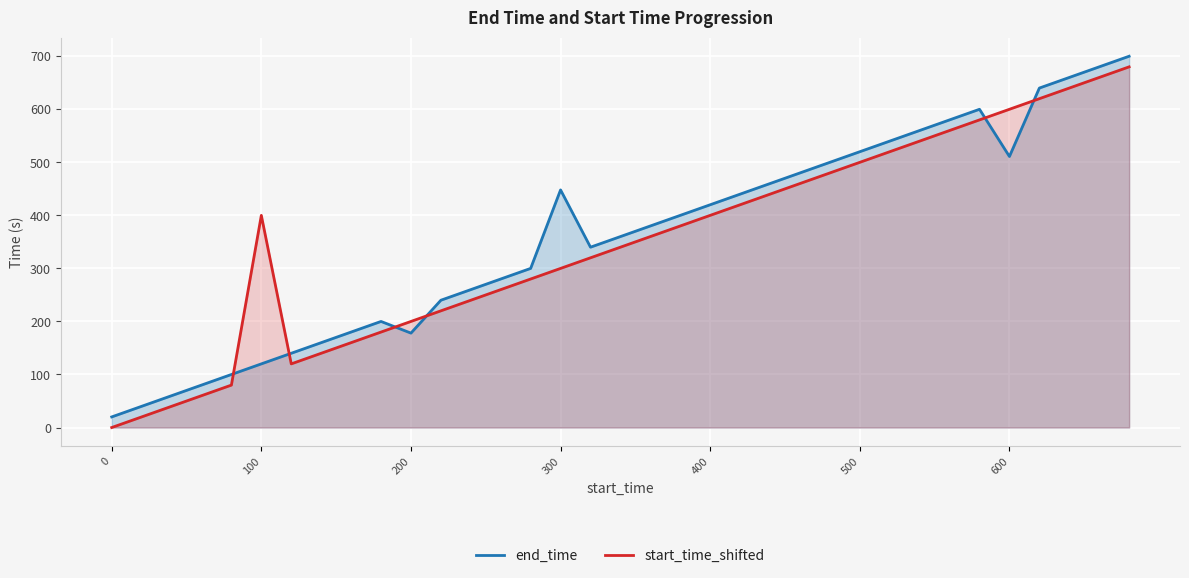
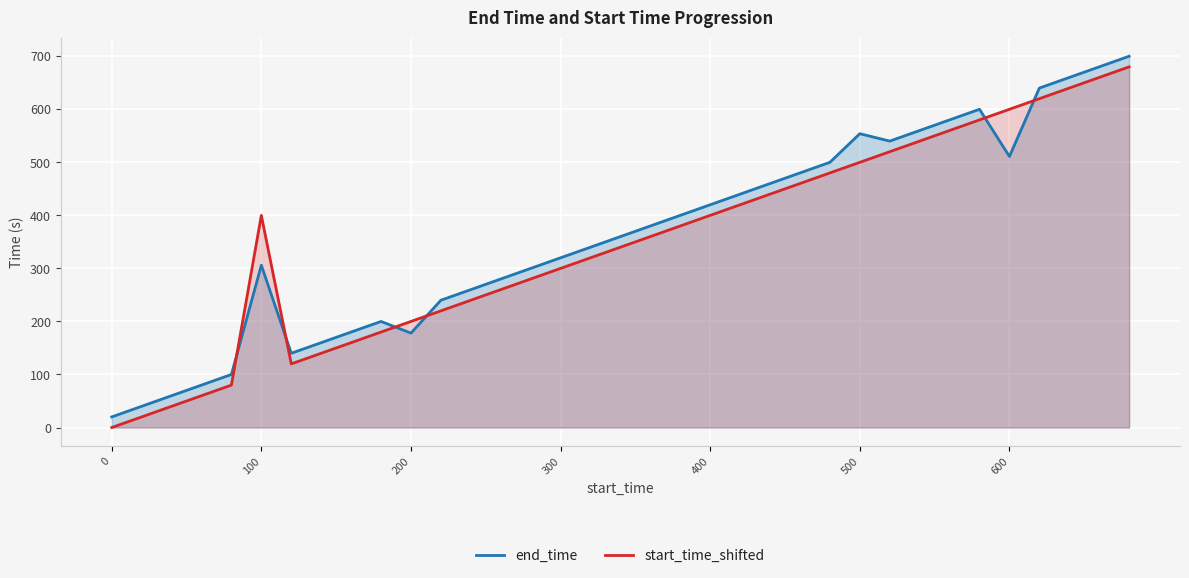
end_time, 100: 120 -> 310
end_time, 300: 450 -> 320
end_time, 500: 520 -> 550
